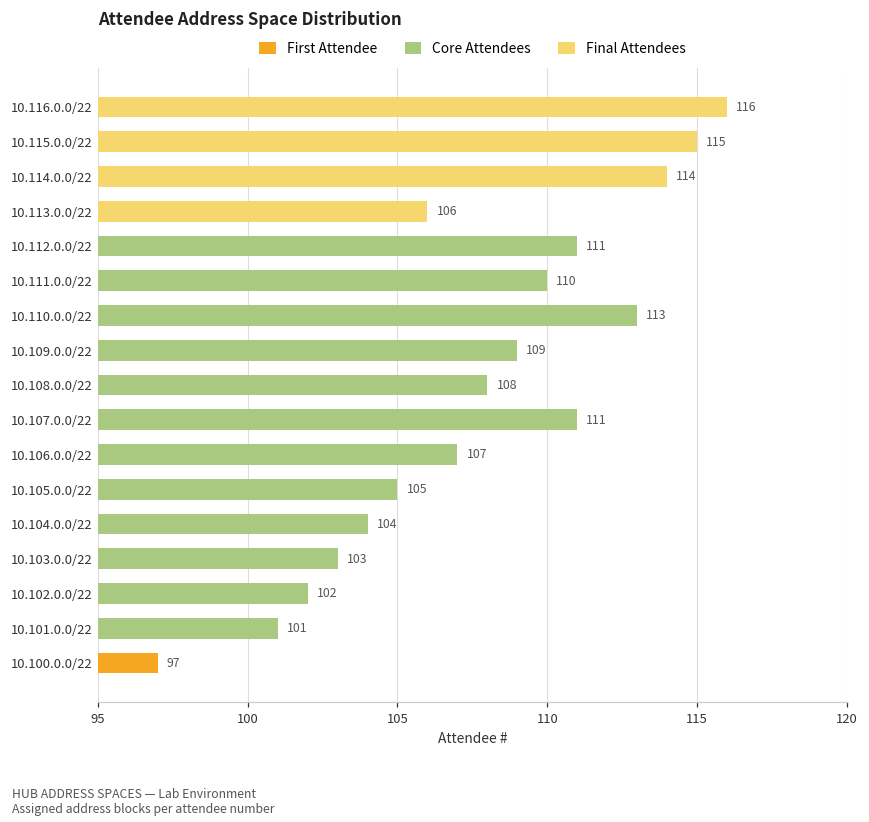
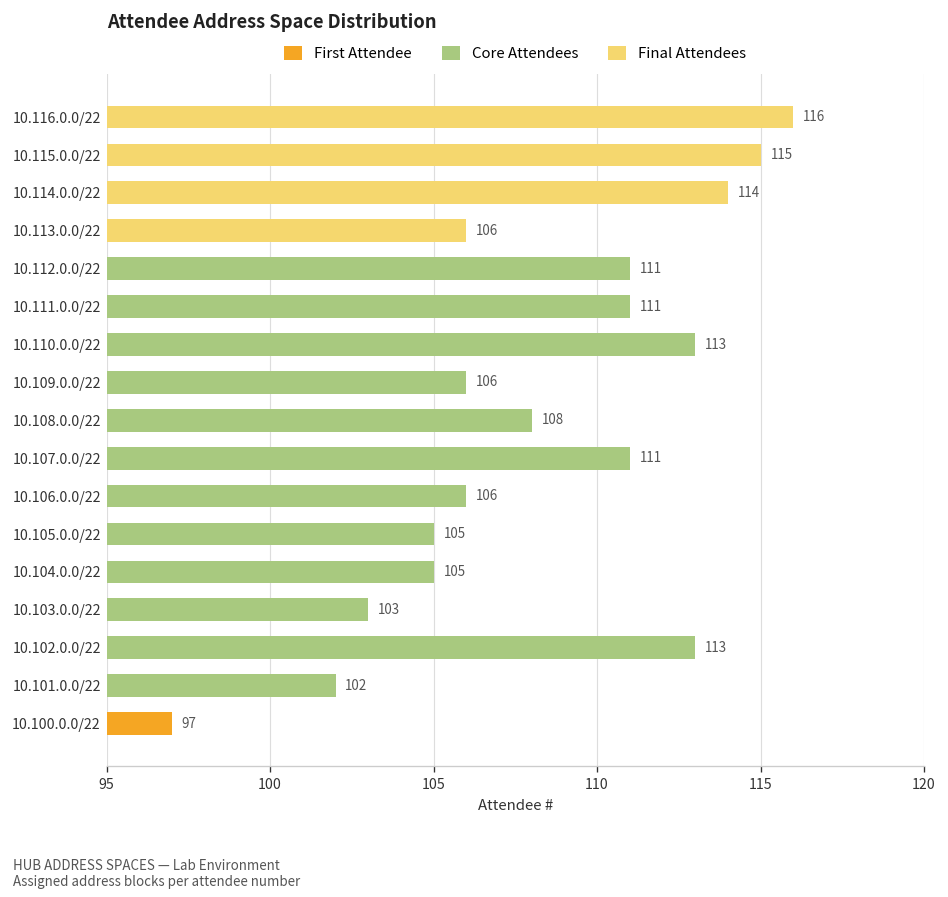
10.111.0.0/22: 110 -> 111
10.109.0.0/22: 109 -> 106
10.106.0.0/22: 107 -> 106
10.104.0.0/22: 104 -> 105
10.102.0.0/22: 102 -> 113
10.101.0.0/22: 101 -> 102
